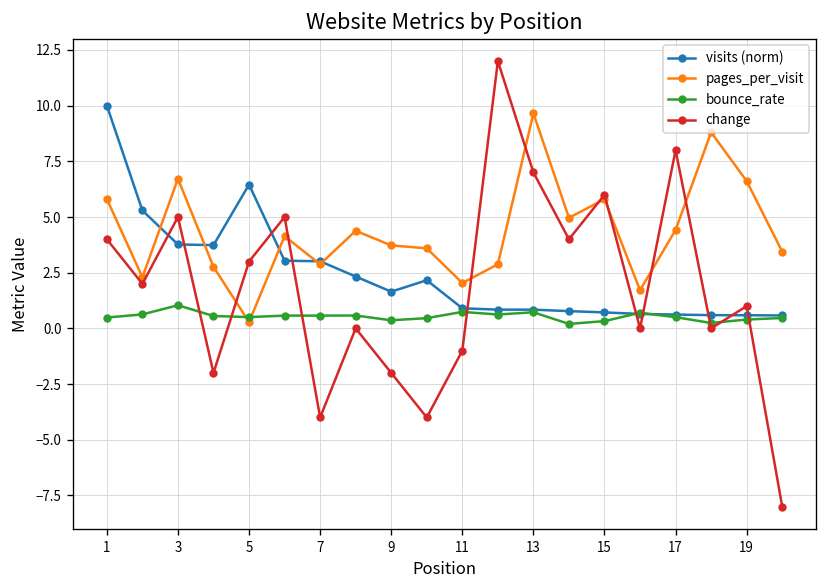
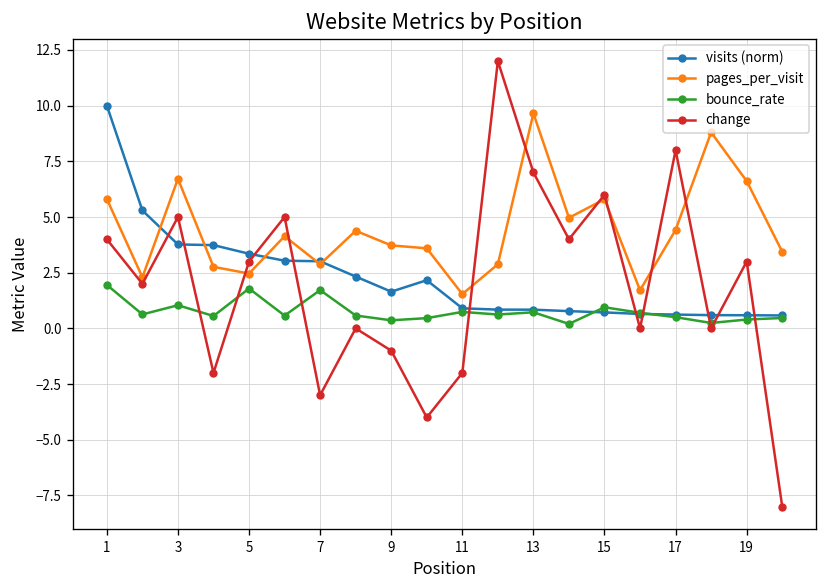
bounce_rate, 1: 0.5 -> 2.0
visits (norm), 5: 6.5 -> 3.4
pages_per_visit, 5: 0.3 -> 2.5
bounce_rate, 5: 0.5 -> 1.8
bounce_rate, 7: 0.6 -> 1.7
change, 7: -4 -> -3
change, 9: -2 -> -1
pages_per_visit, 11: 2.0 -> 1.5
change, 11: -1 -> -2
bounce_rate, 15: 0.3 -> 0.9
change, 19: 1 -> 3
